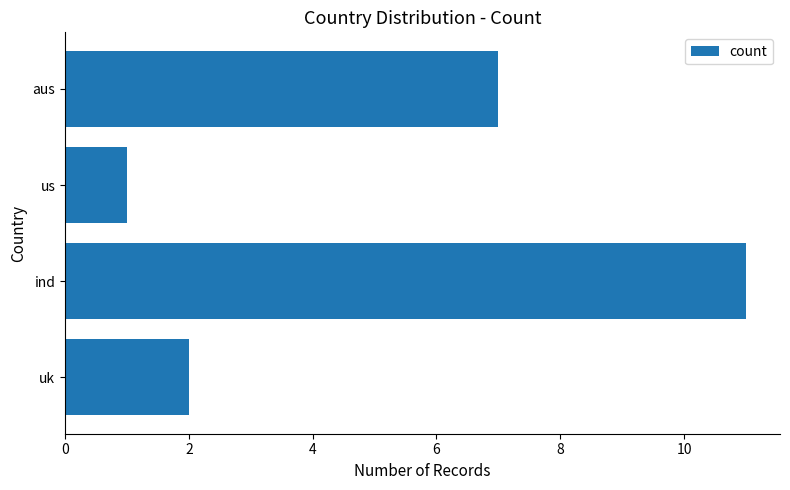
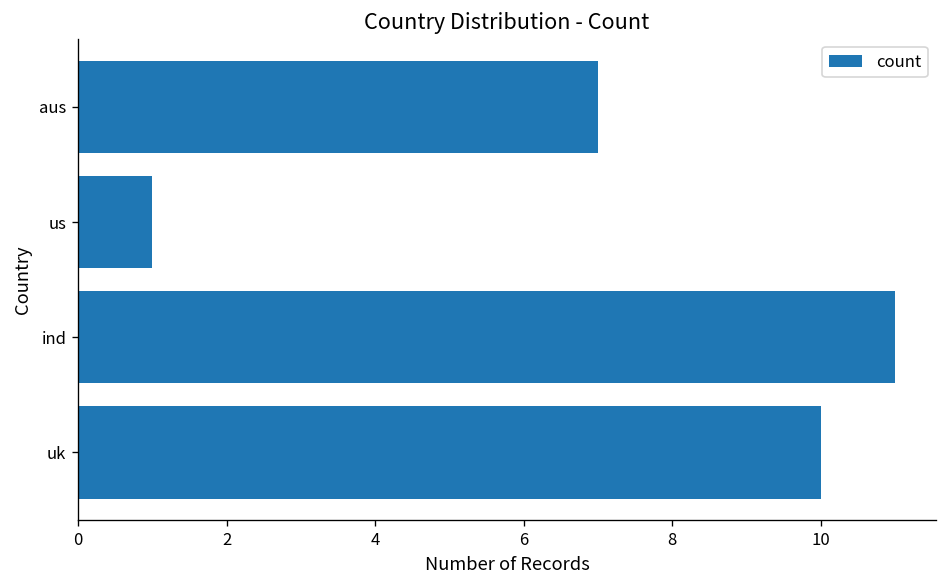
uk: 2 -> 10
